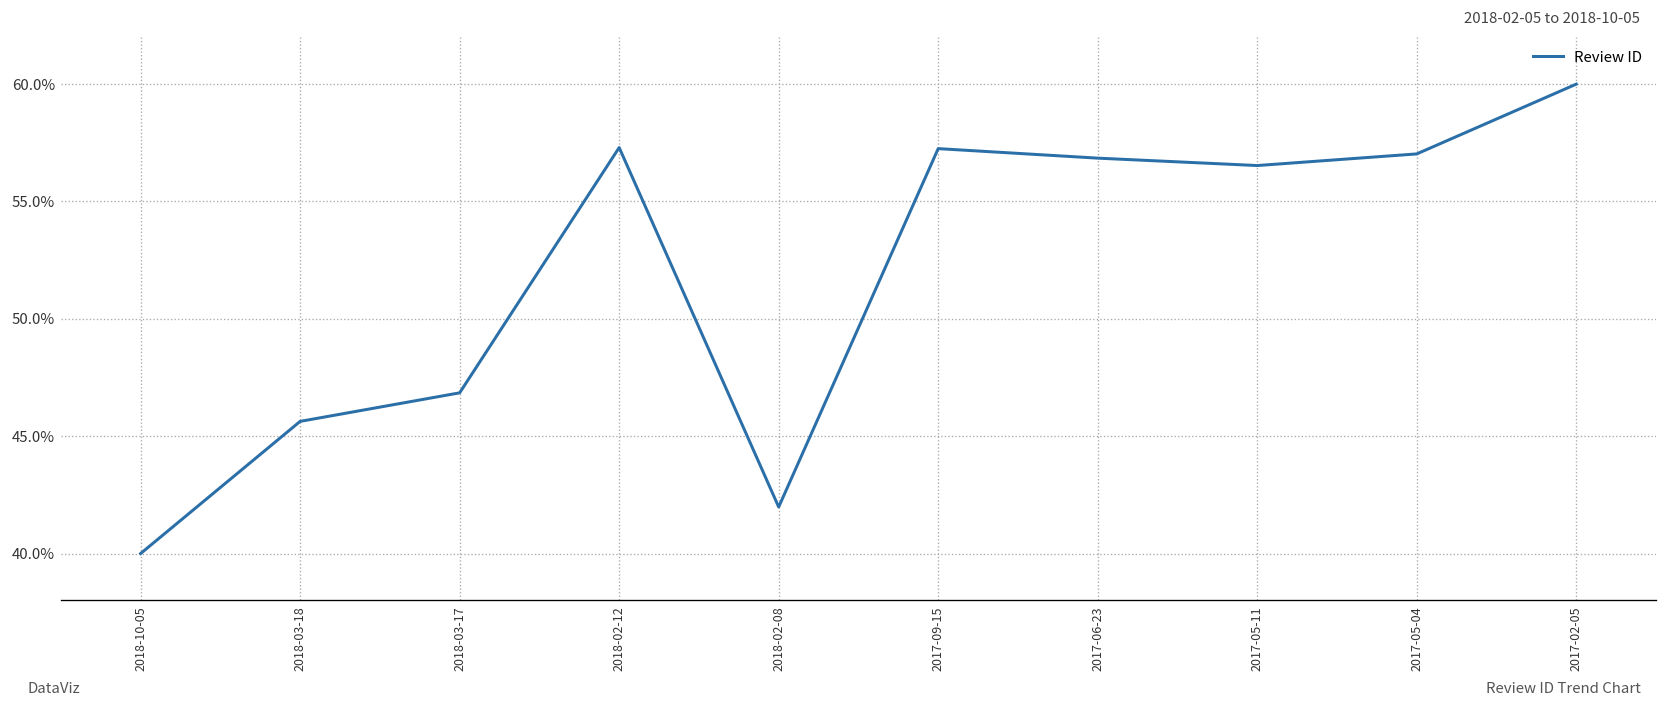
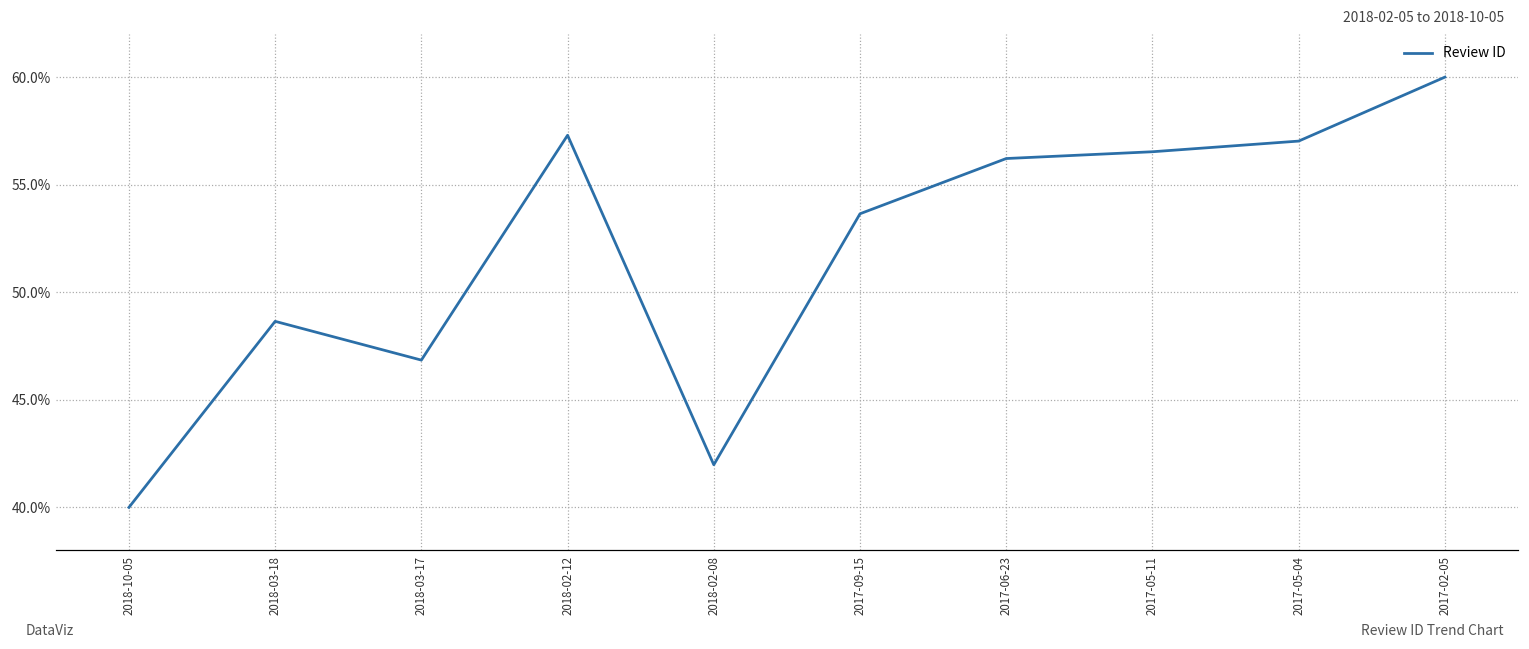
2018-03-18: 45.6% -> 48.6%
2017-09-15: 57.3% -> 53.6%
2017-06-23: 56.8% -> 56.2%
